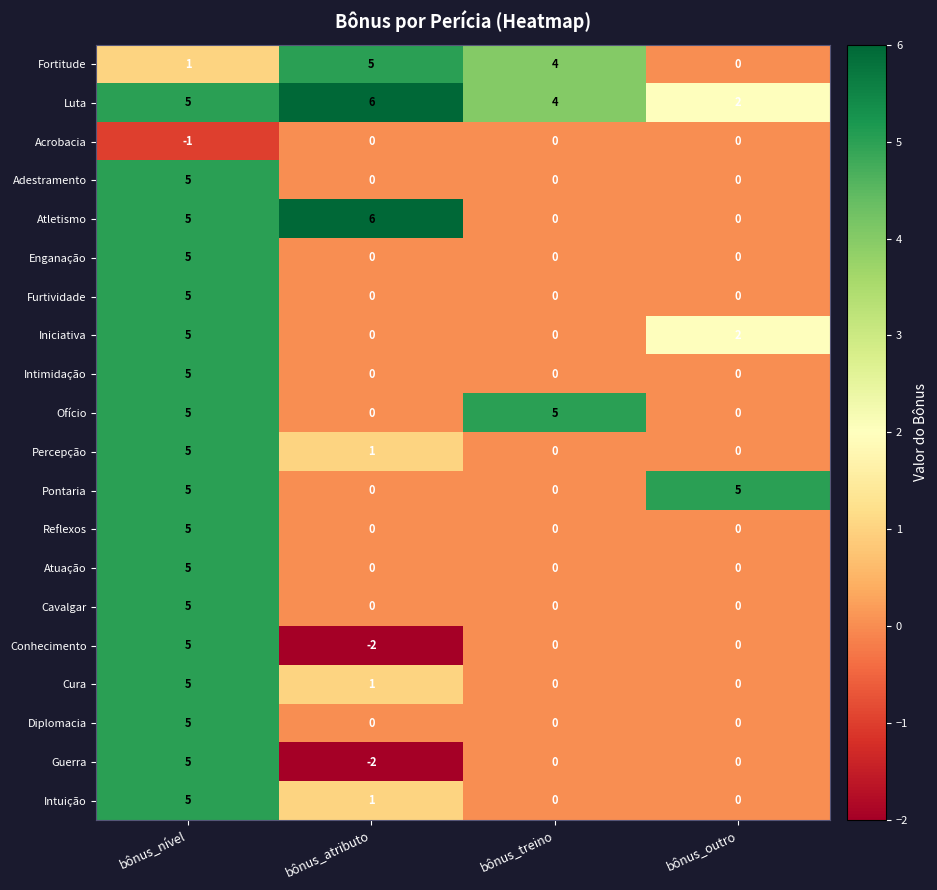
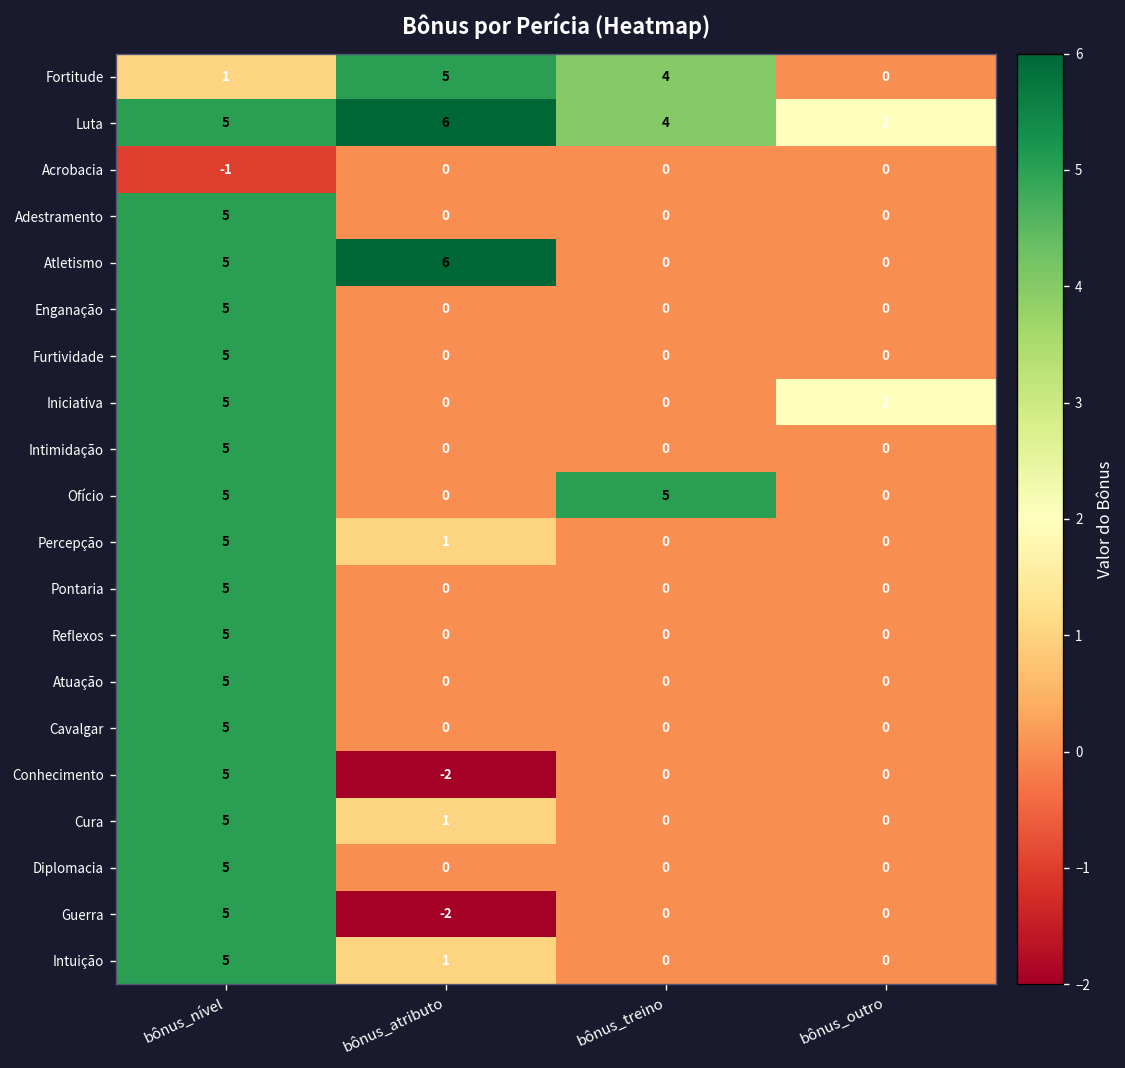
Pontaria, bônus_outro: 5 -> 0
